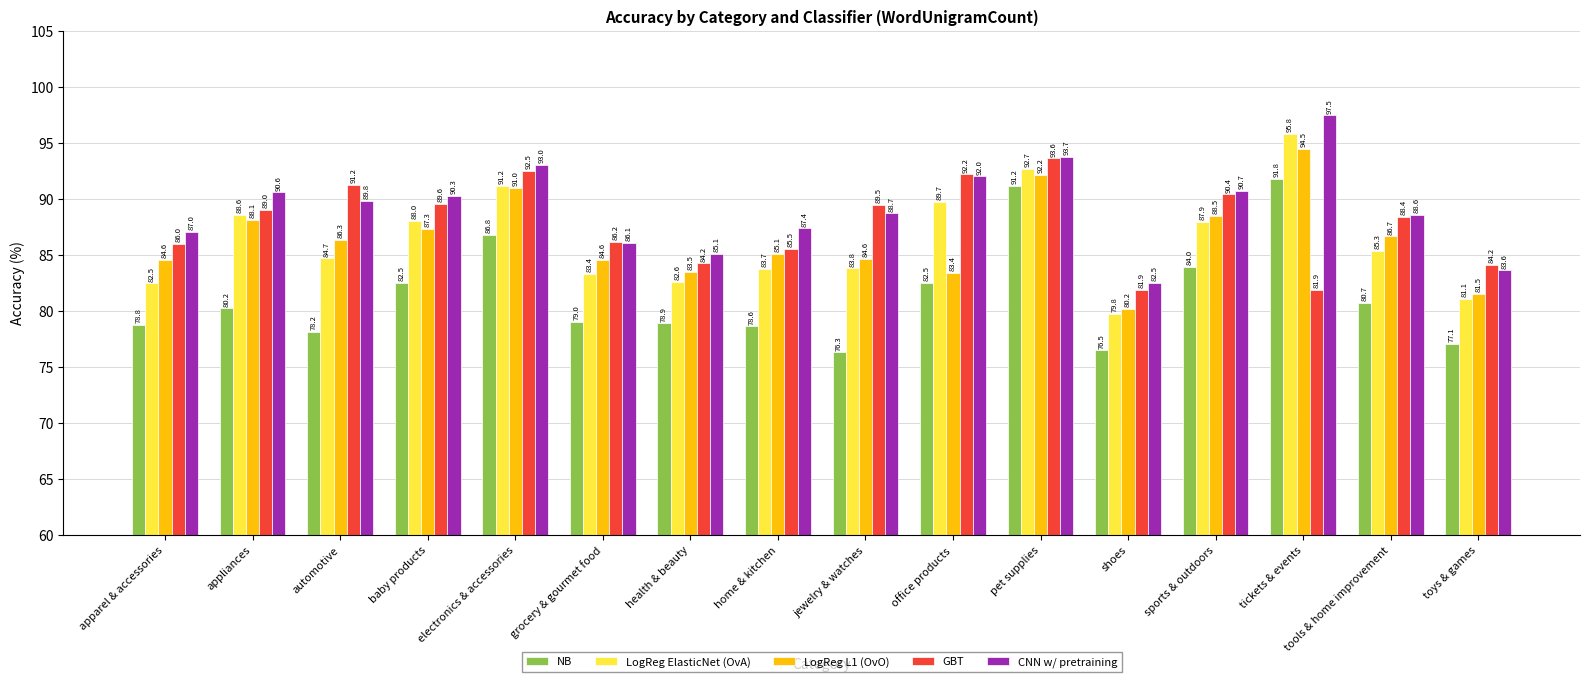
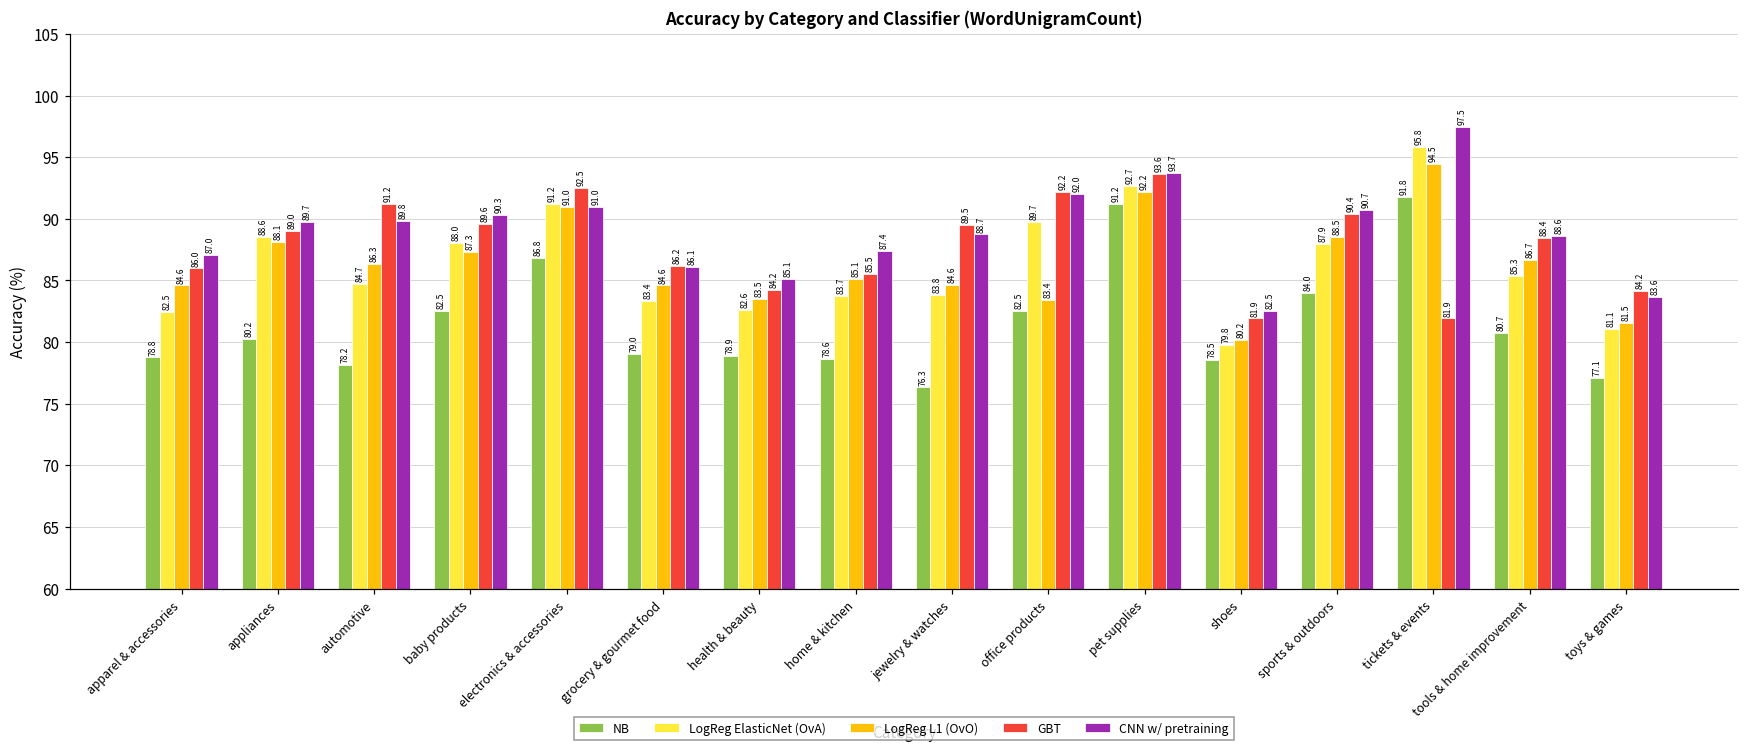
CNN w/ pretraining, appliances: 90.6 -> 89.7
CNN w/ pretraining, electronics & accessories: 93.0 -> 91.0
NB, shoes: 76.5 -> 78.5
